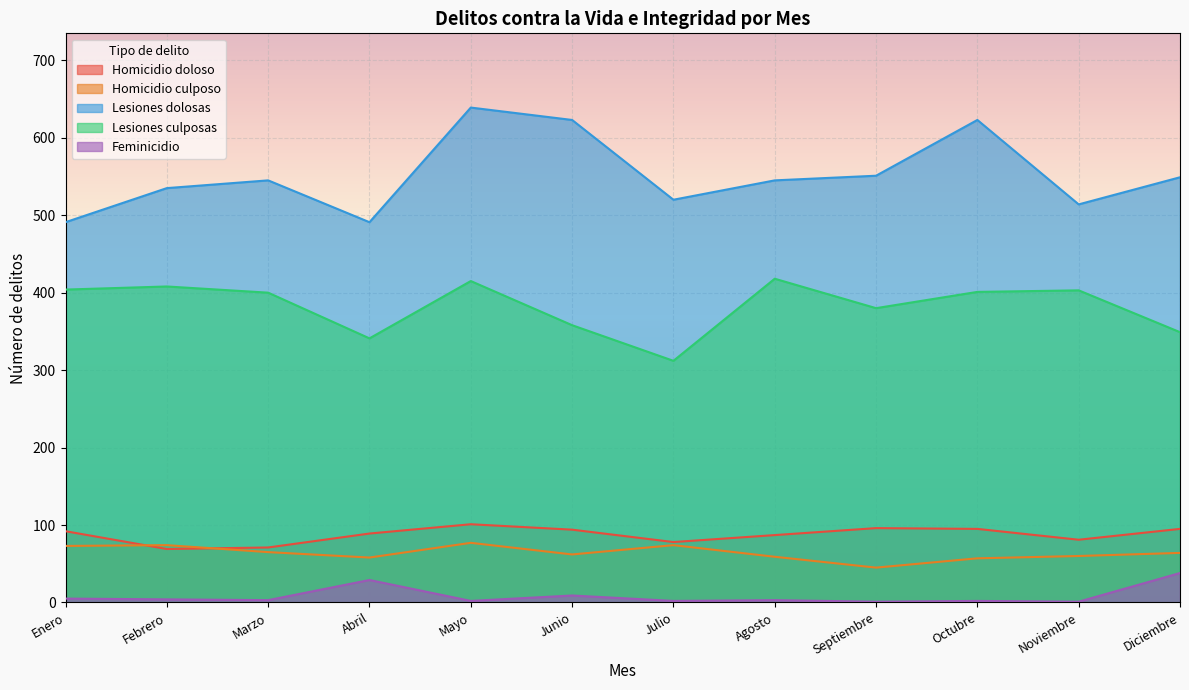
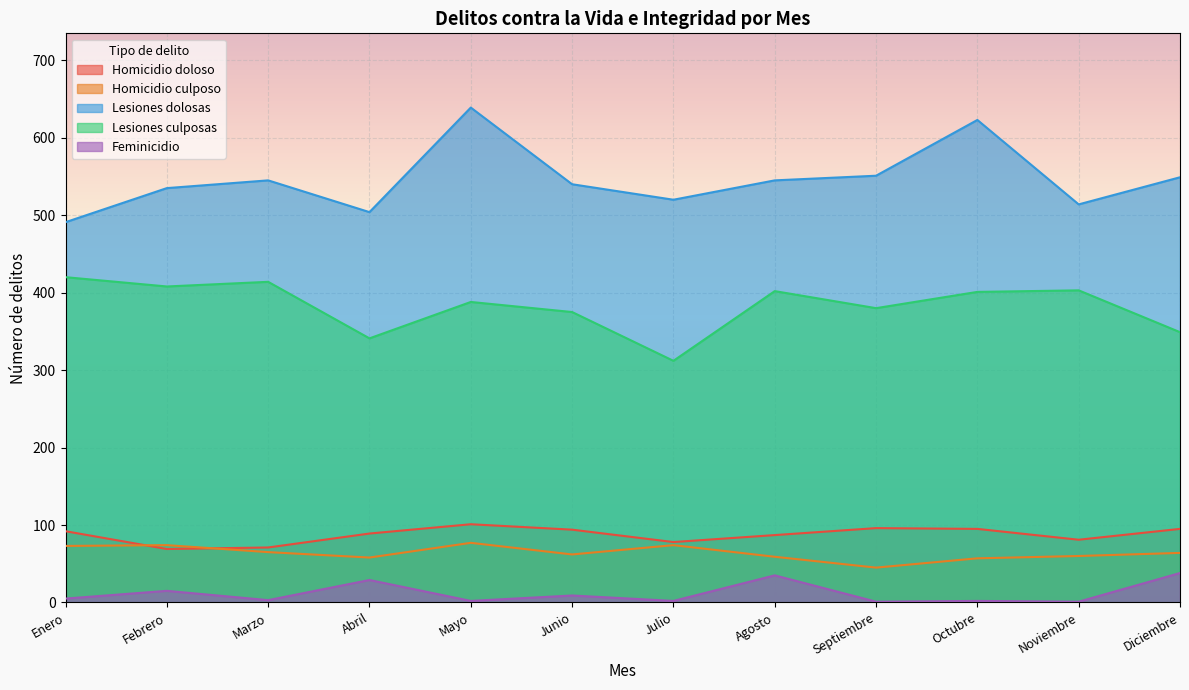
Lesiones culposas, Enero: 400 -> 420
Feminicidio, Febrero: 0 -> 20
Lesiones culposas, Marzo: 400 -> 410
Lesiones dolosas, Abril: 490 -> 500
Lesiones culposas, Mayo: 420 -> 390
Lesiones dolosas, Junio: 620 -> 540
Lesiones culposas, Junio: 360 -> 380
Lesiones culposas, Agosto: 420 -> 400
Feminicidio, Agosto: 0 -> 40
